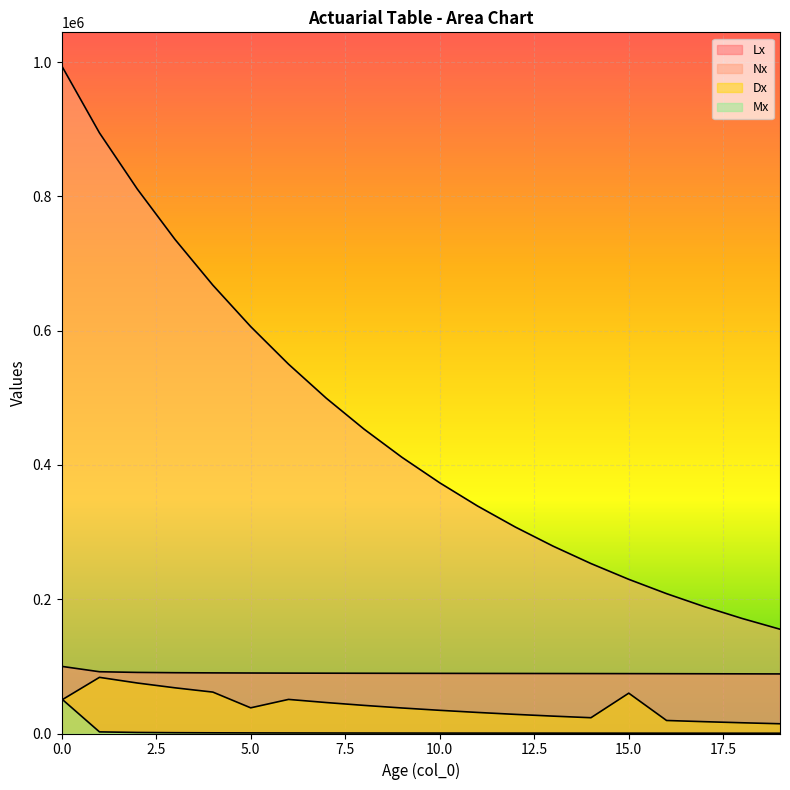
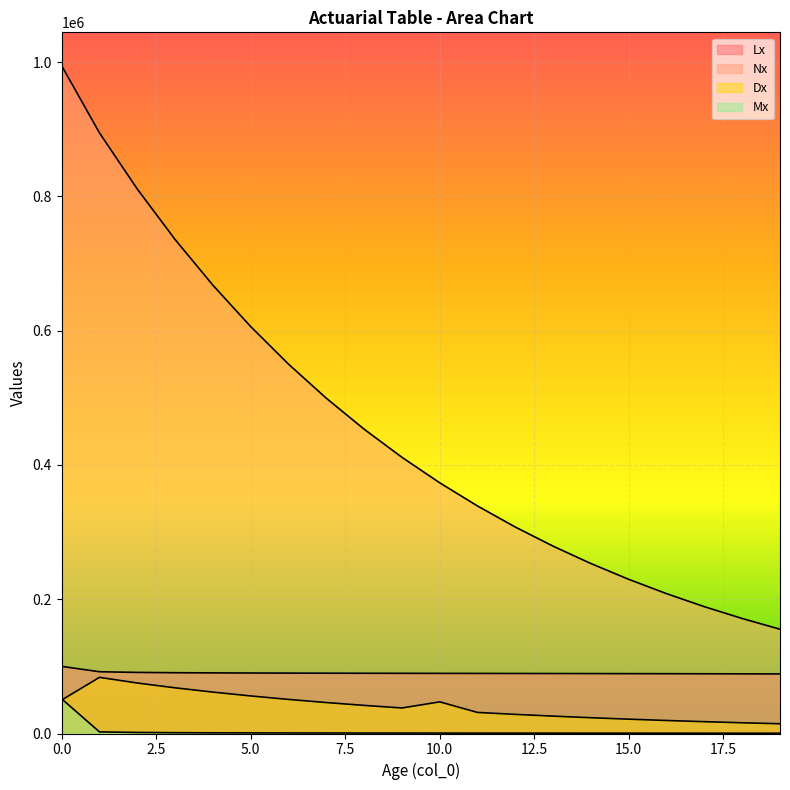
Dx, 5.0: 40000 -> 60000
Dx, 10.0: 30000 -> 50000
Dx, 15.0: 60000 -> 20000
